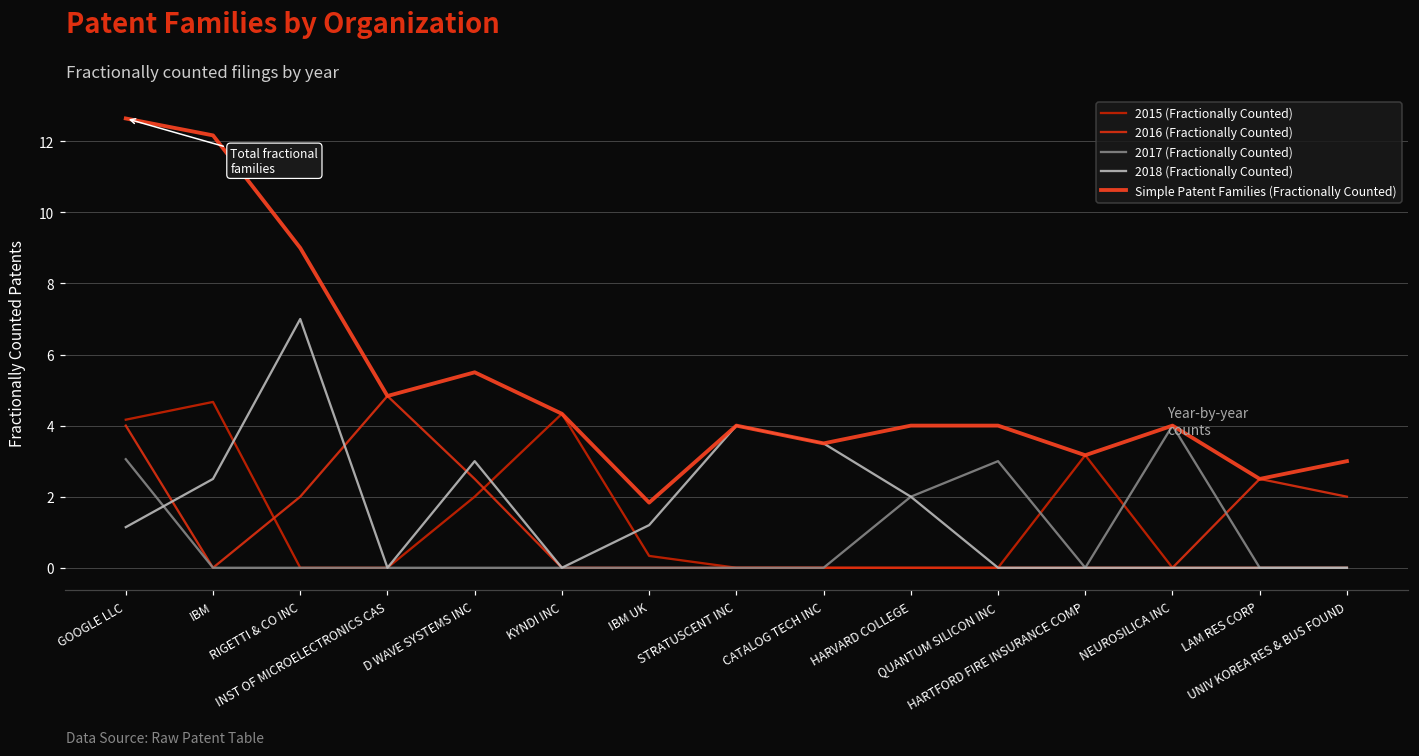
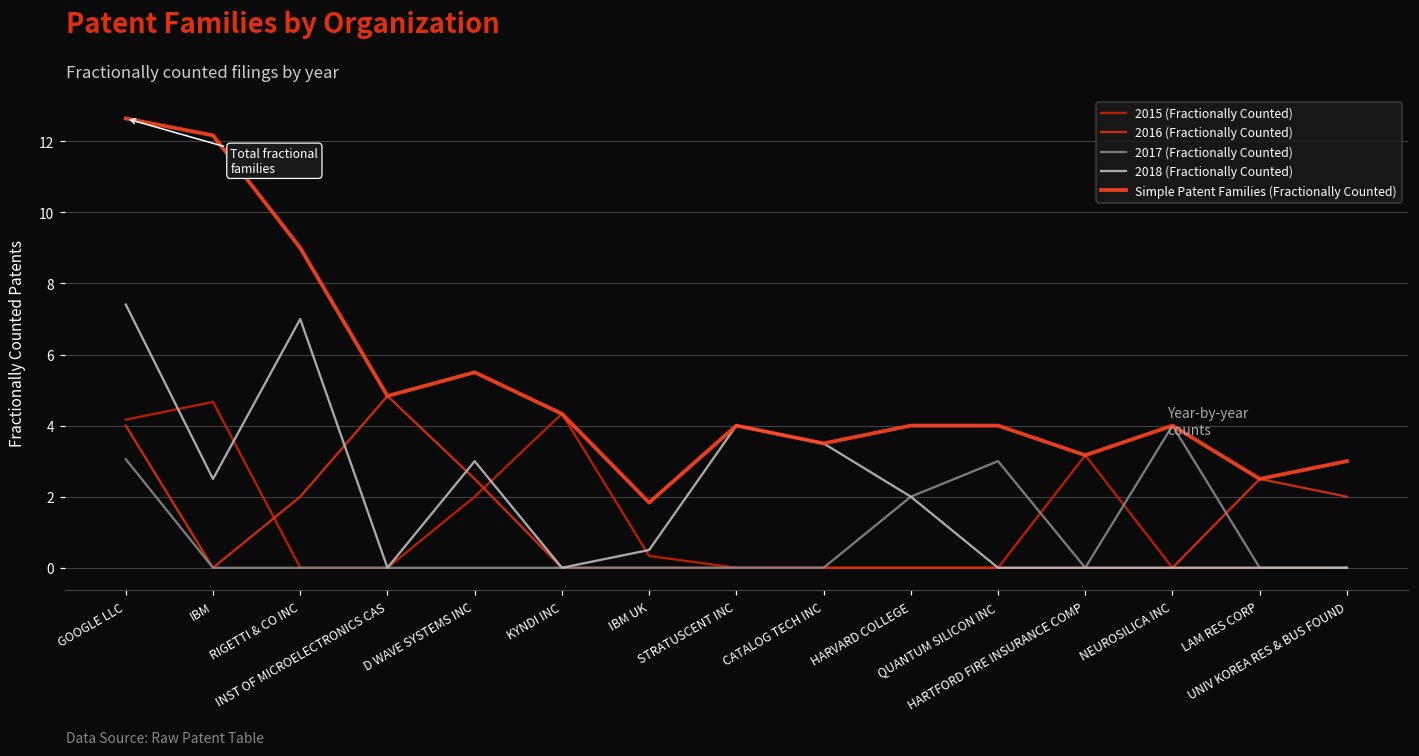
2018 (Fractionally Counted), GOOGLE LLC: 1.1 -> 7.4
2018 (Fractionally Counted), IBM UK: 1.2 -> 0.5
